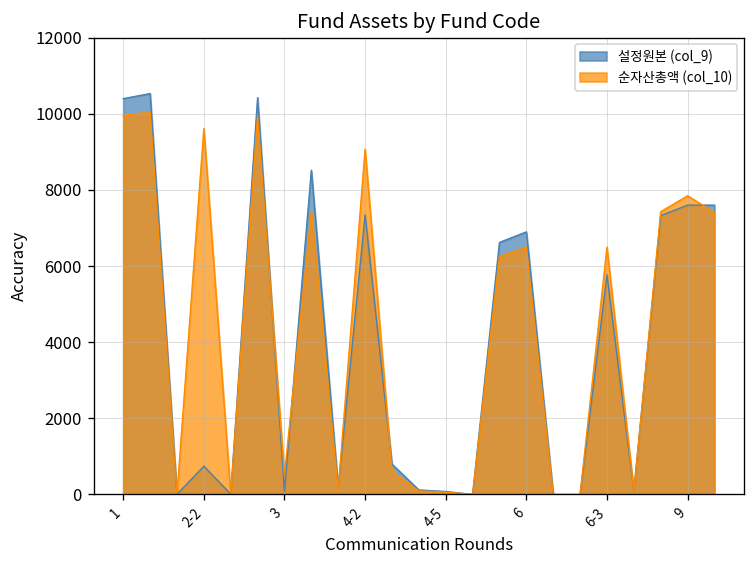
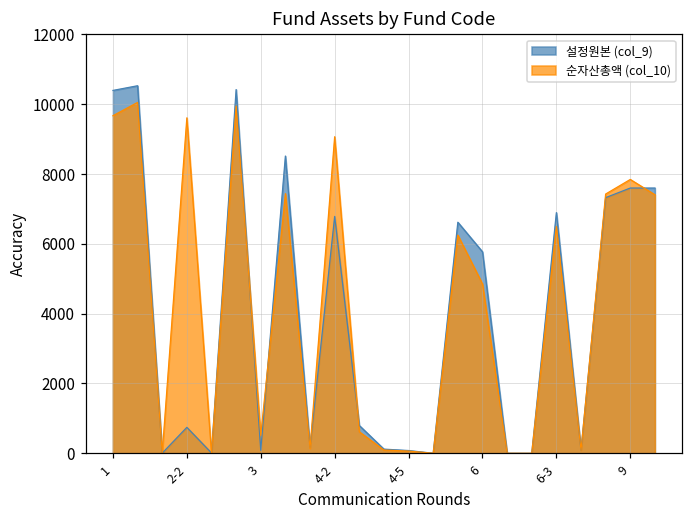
순자산총액 (col_10), 1: 10000 -> 9700
설정원본 (col_9), 4-2: 7300 -> 6800
설정원본 (col_9), 6: 6900 -> 5800
순자산총액 (col_10), 6: 6500 -> 4900
설정원본 (col_9), 6-3: 5800 -> 6900
